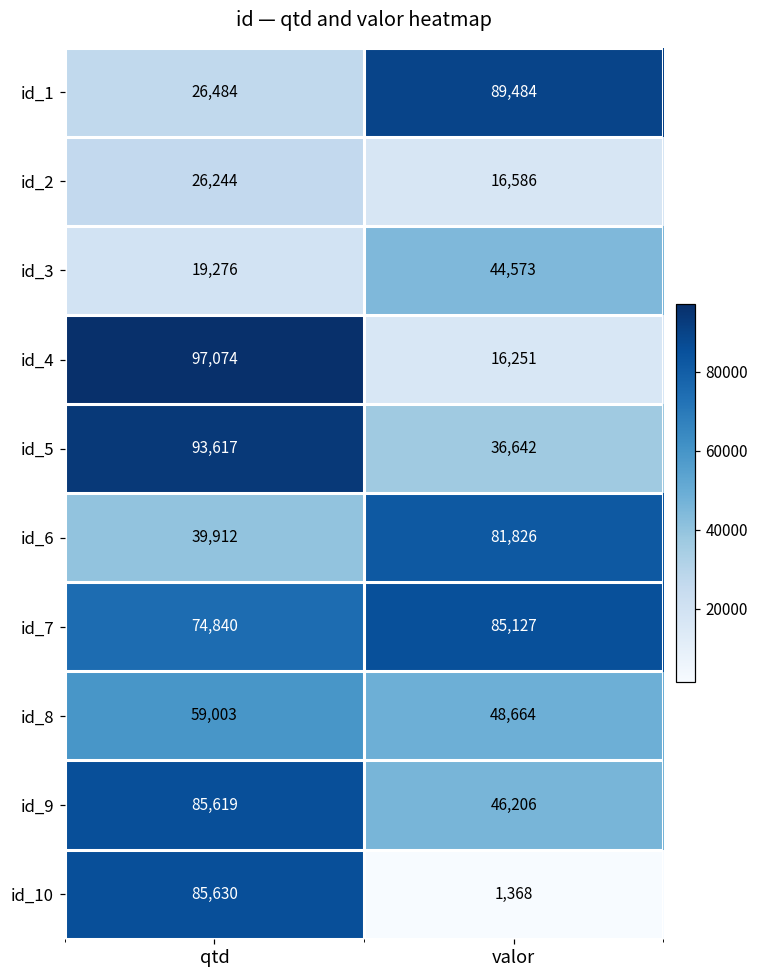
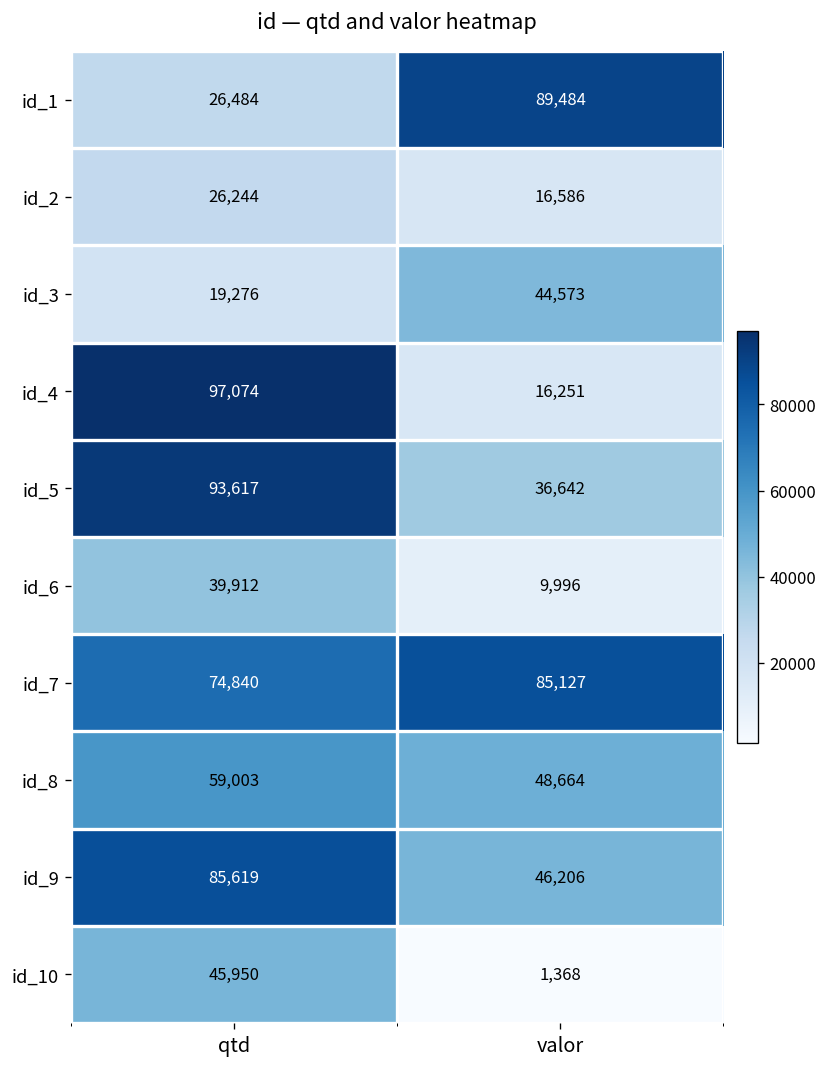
id_6, valor: 81,826 -> 9,996
id_10, qtd: 85,630 -> 45,950
